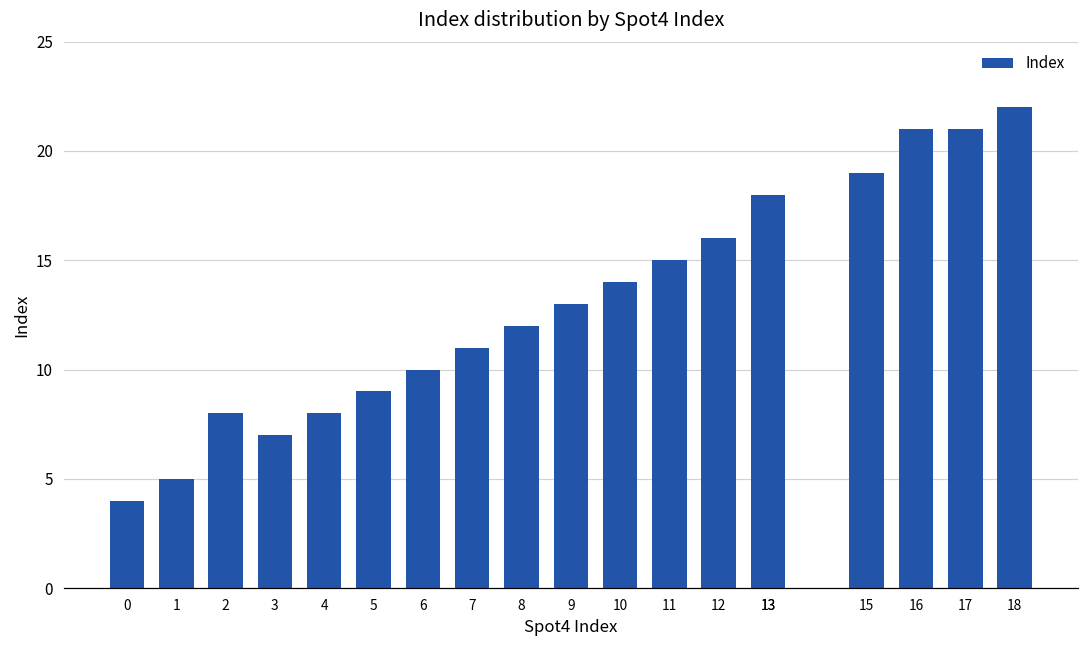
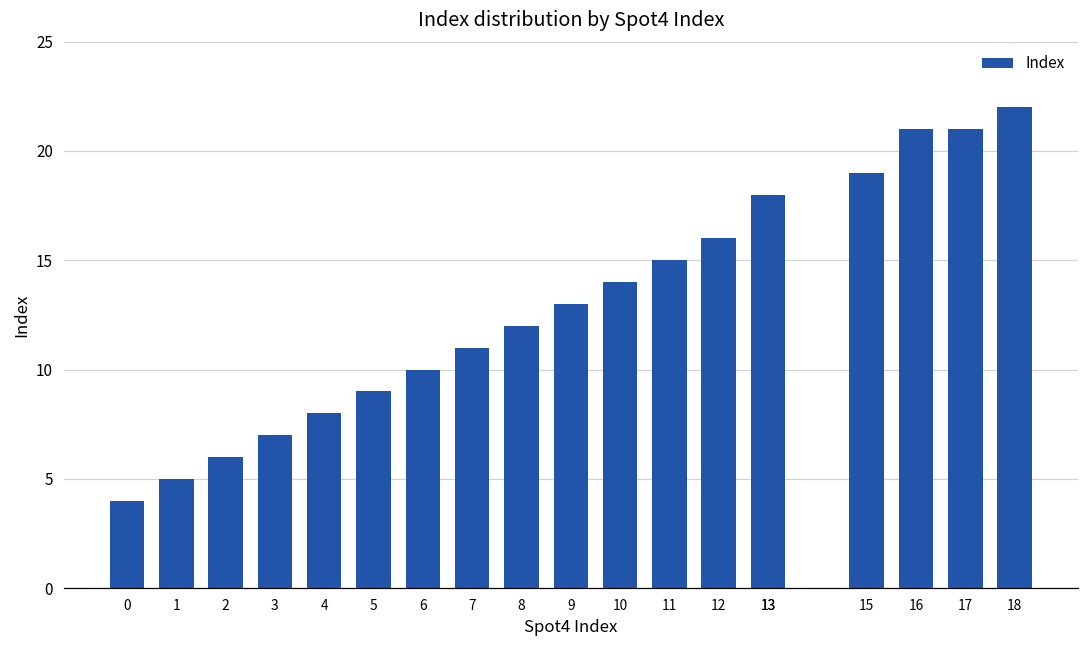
2: 8 -> 6
